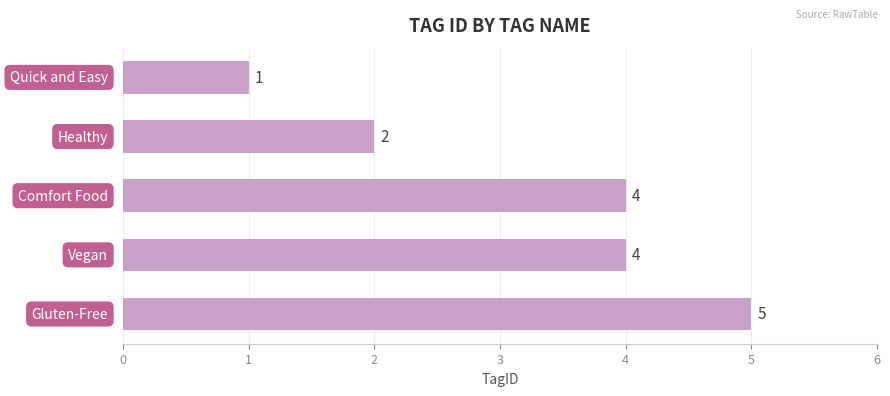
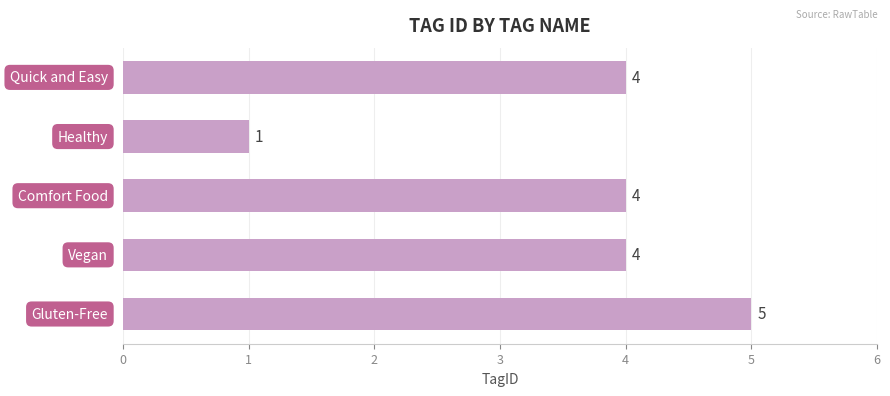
Quick and Easy: 1 -> 4
Healthy: 2 -> 1
